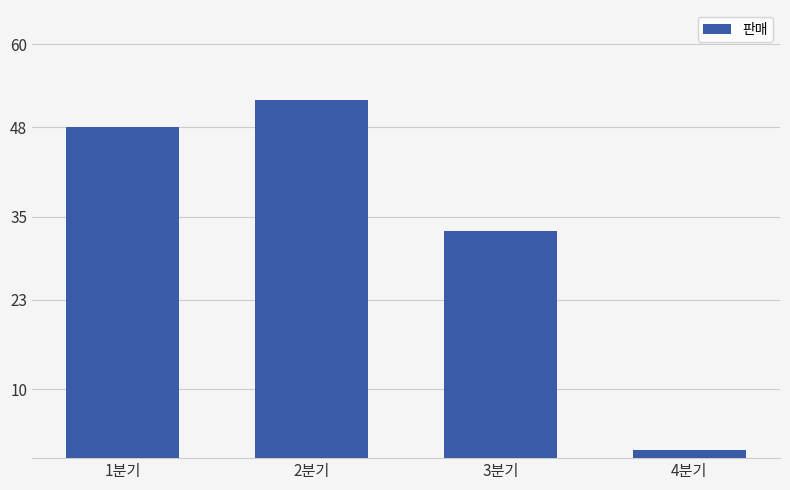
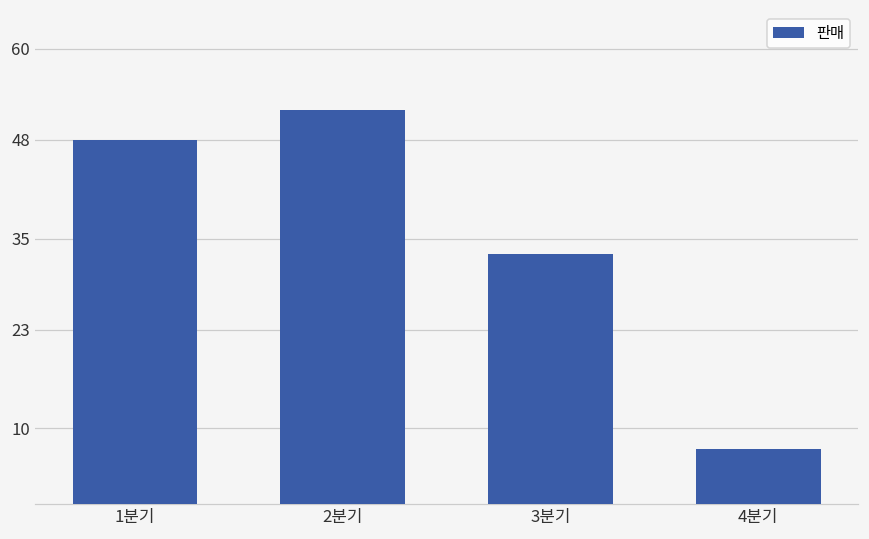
4분기: 1 -> 7
